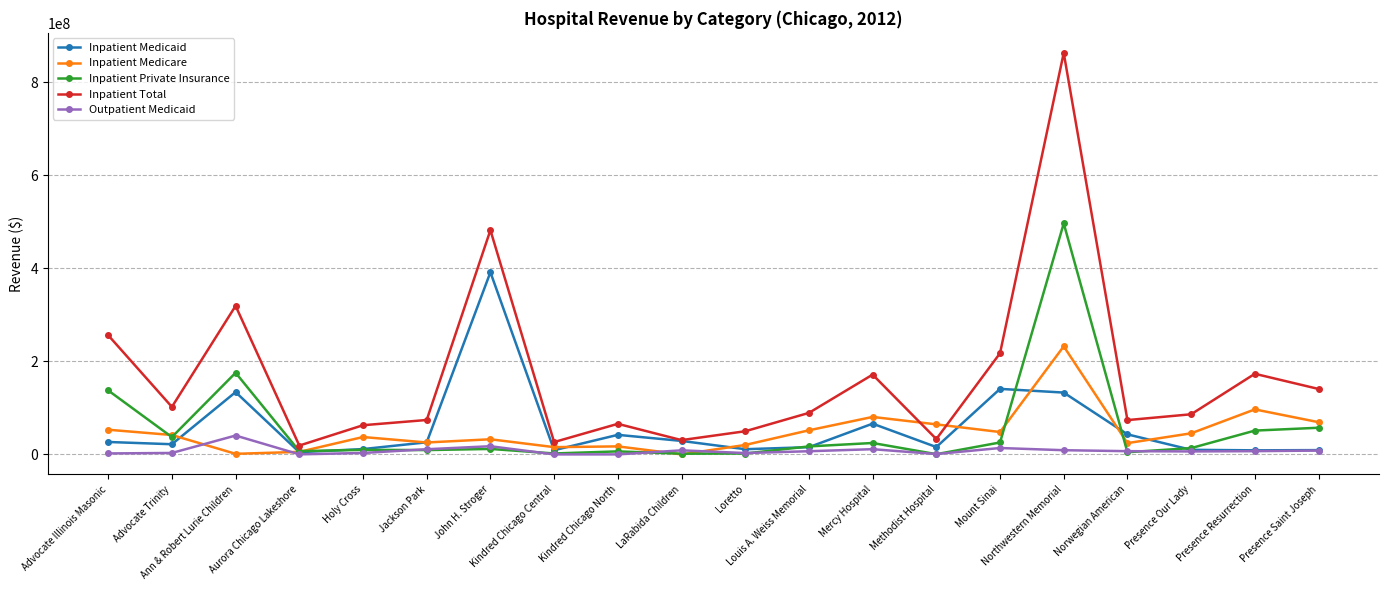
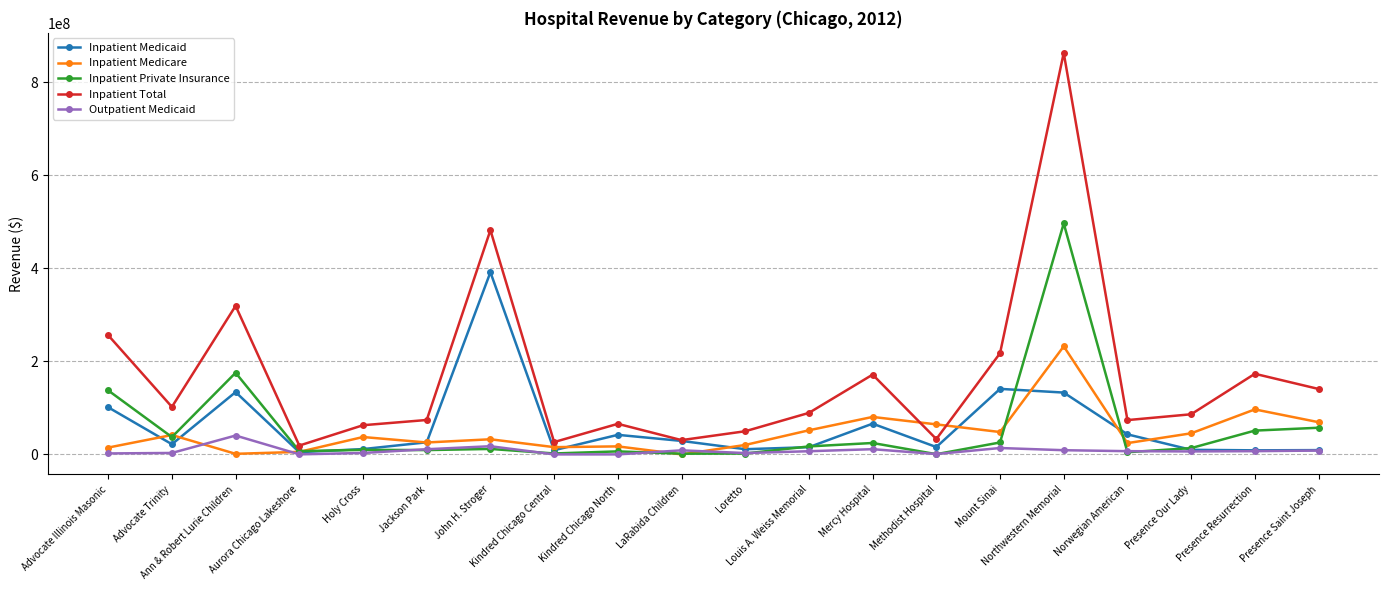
Inpatient Medicaid, Advocate Illinois Masonic: 30000000 -> 100000000
Inpatient Medicare, Advocate Illinois Masonic: 50000000 -> 10000000
